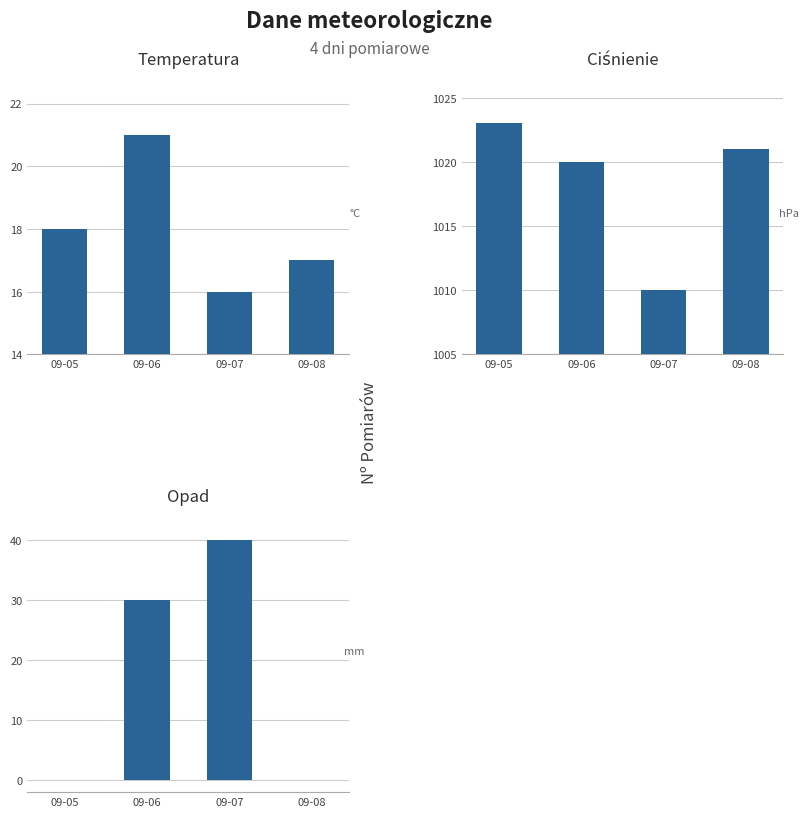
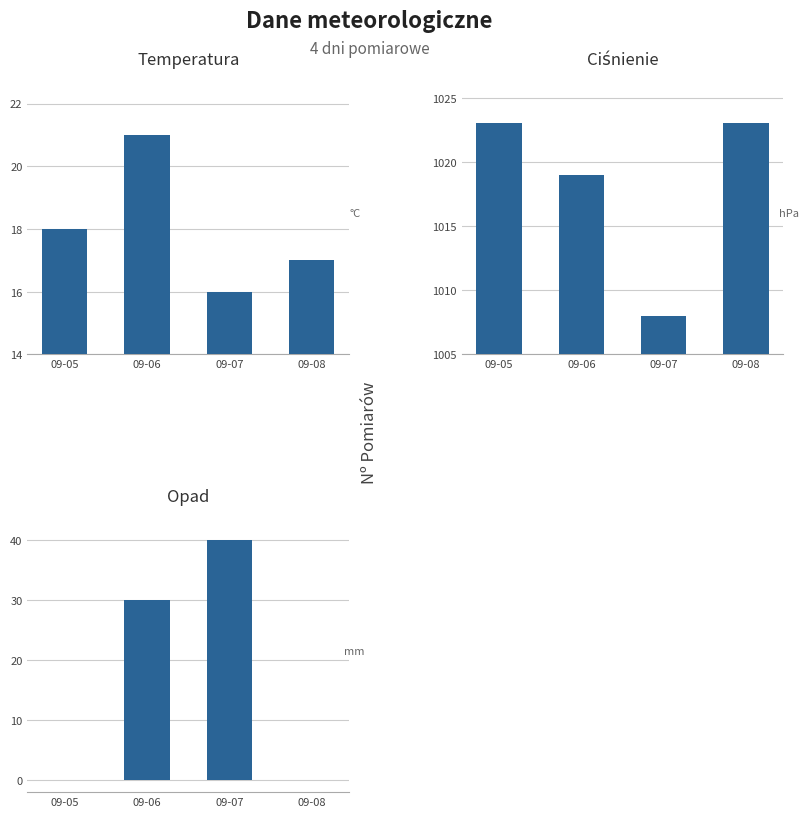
Ciśnienie, 09-06: 1020 -> 1019
Ciśnienie, 09-07: 1010 -> 1008
Ciśnienie, 09-08: 1021 -> 1023
